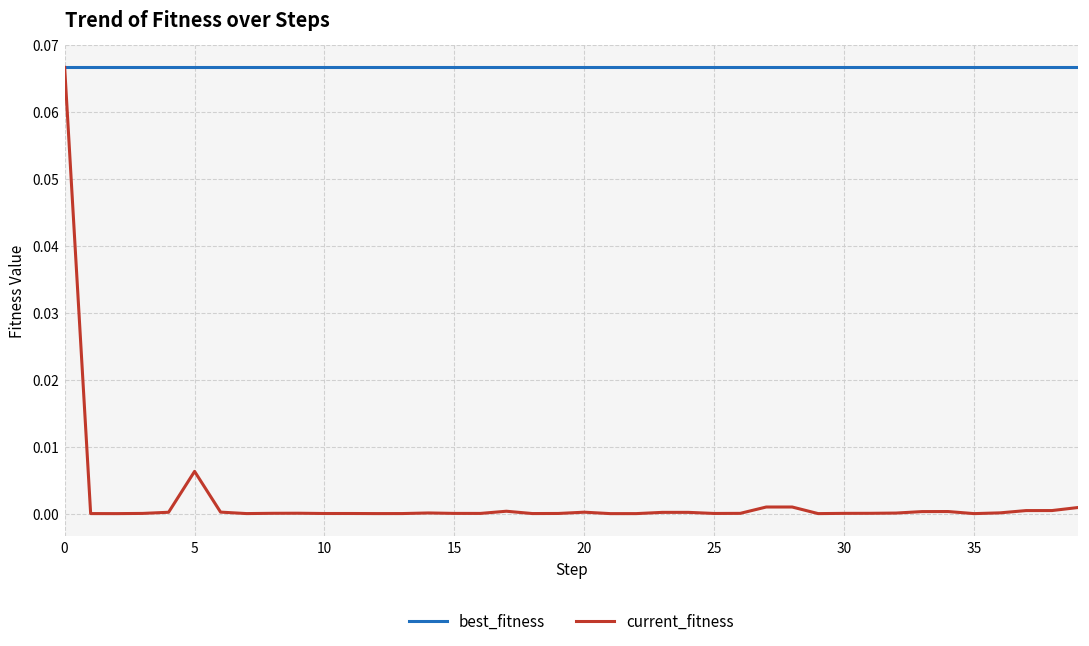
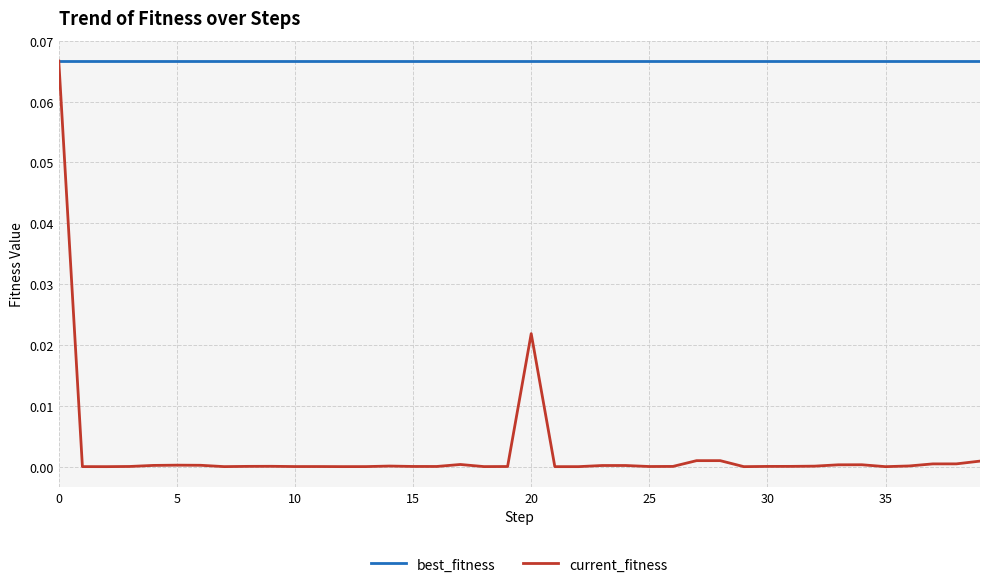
current_fitness, 5: 0.006 -> 0.000
current_fitness, 20: 0.000 -> 0.022
